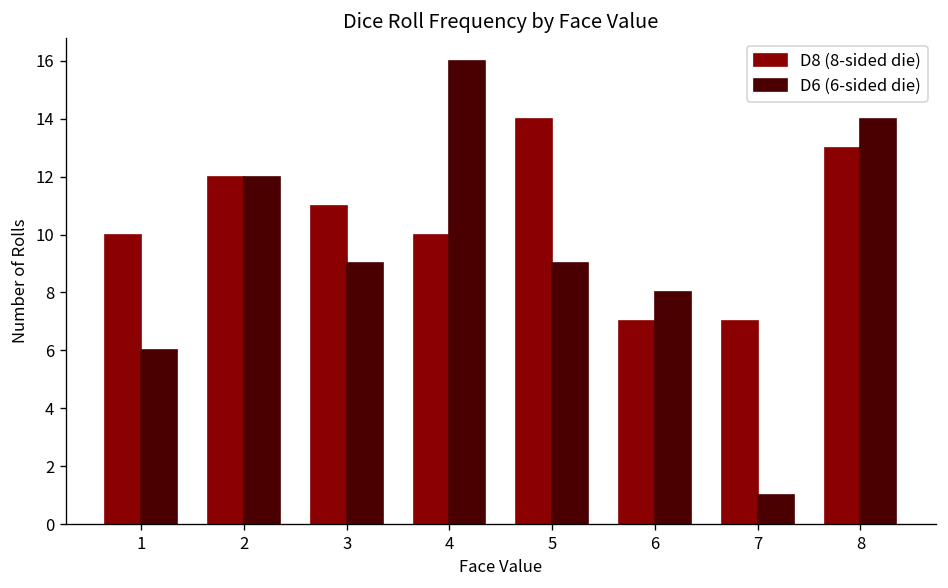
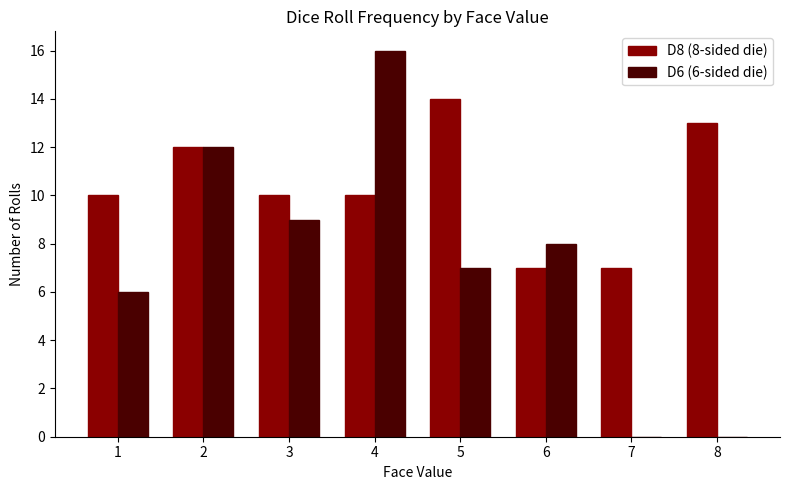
D8 (8-sided die), 3: 11 -> 10
D6 (6-sided die), 5: 9 -> 7
D6 (6-sided die), 7: 1 -> 0
D6 (6-sided die), 8: 14 -> 0
